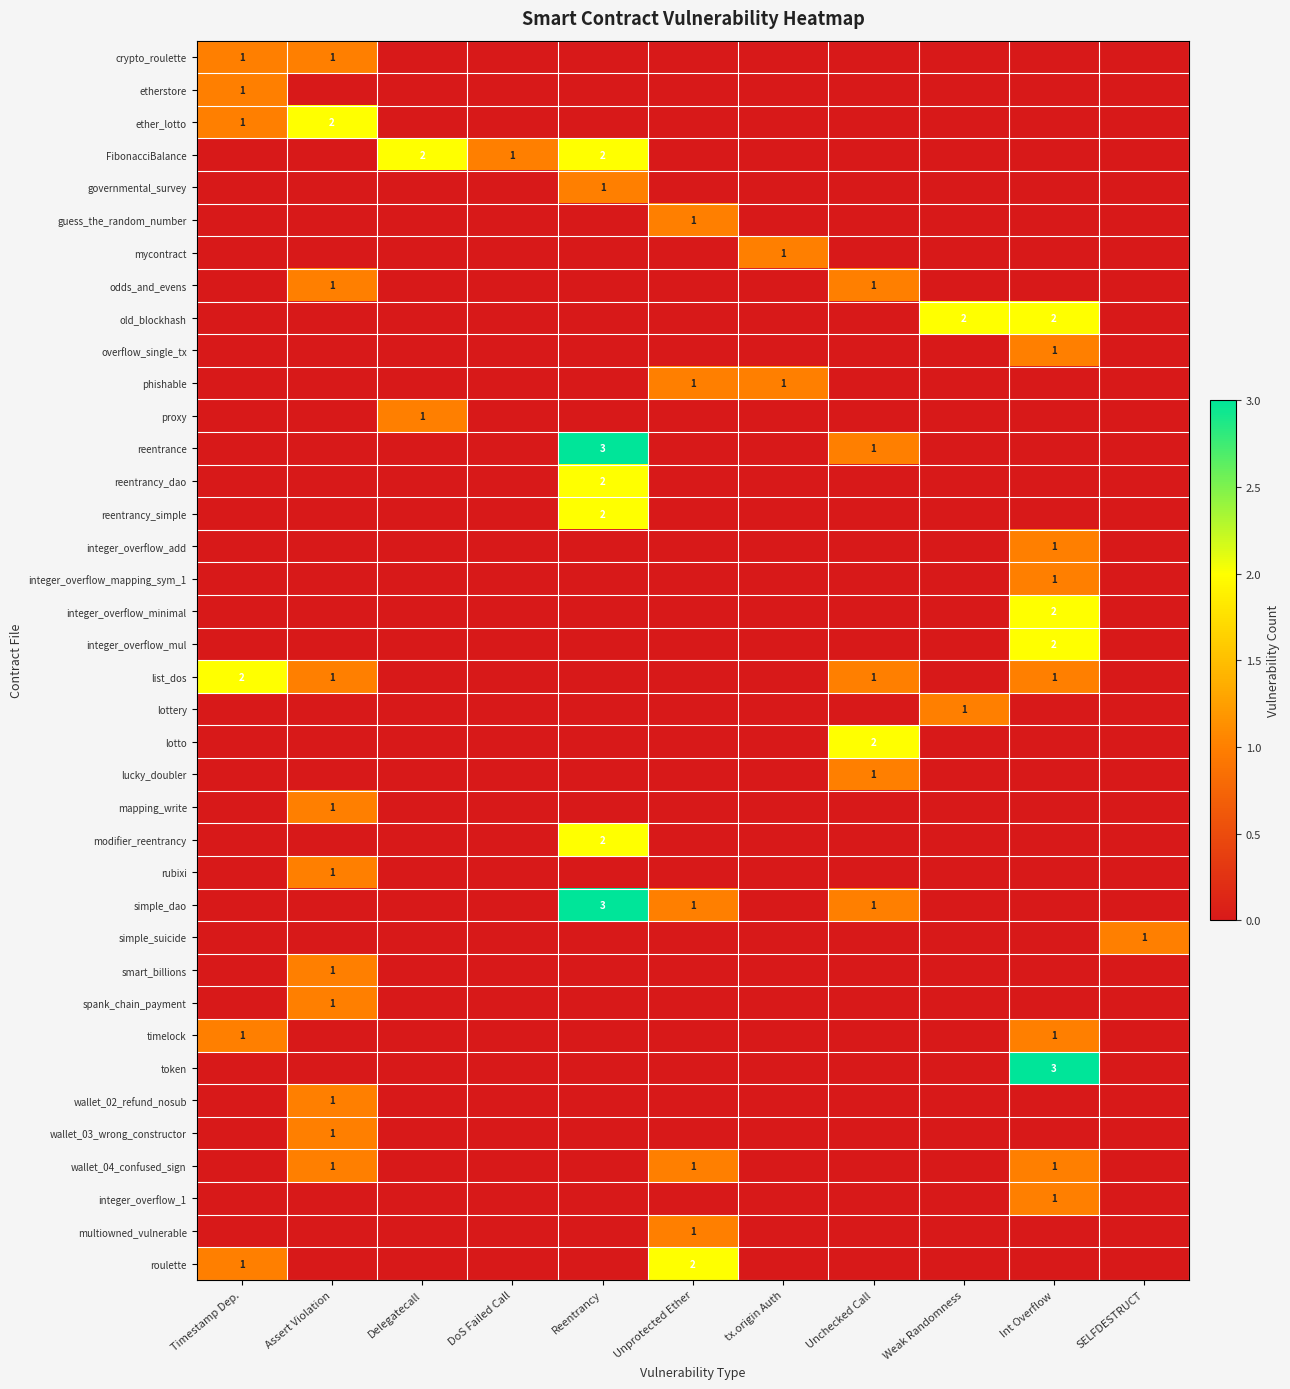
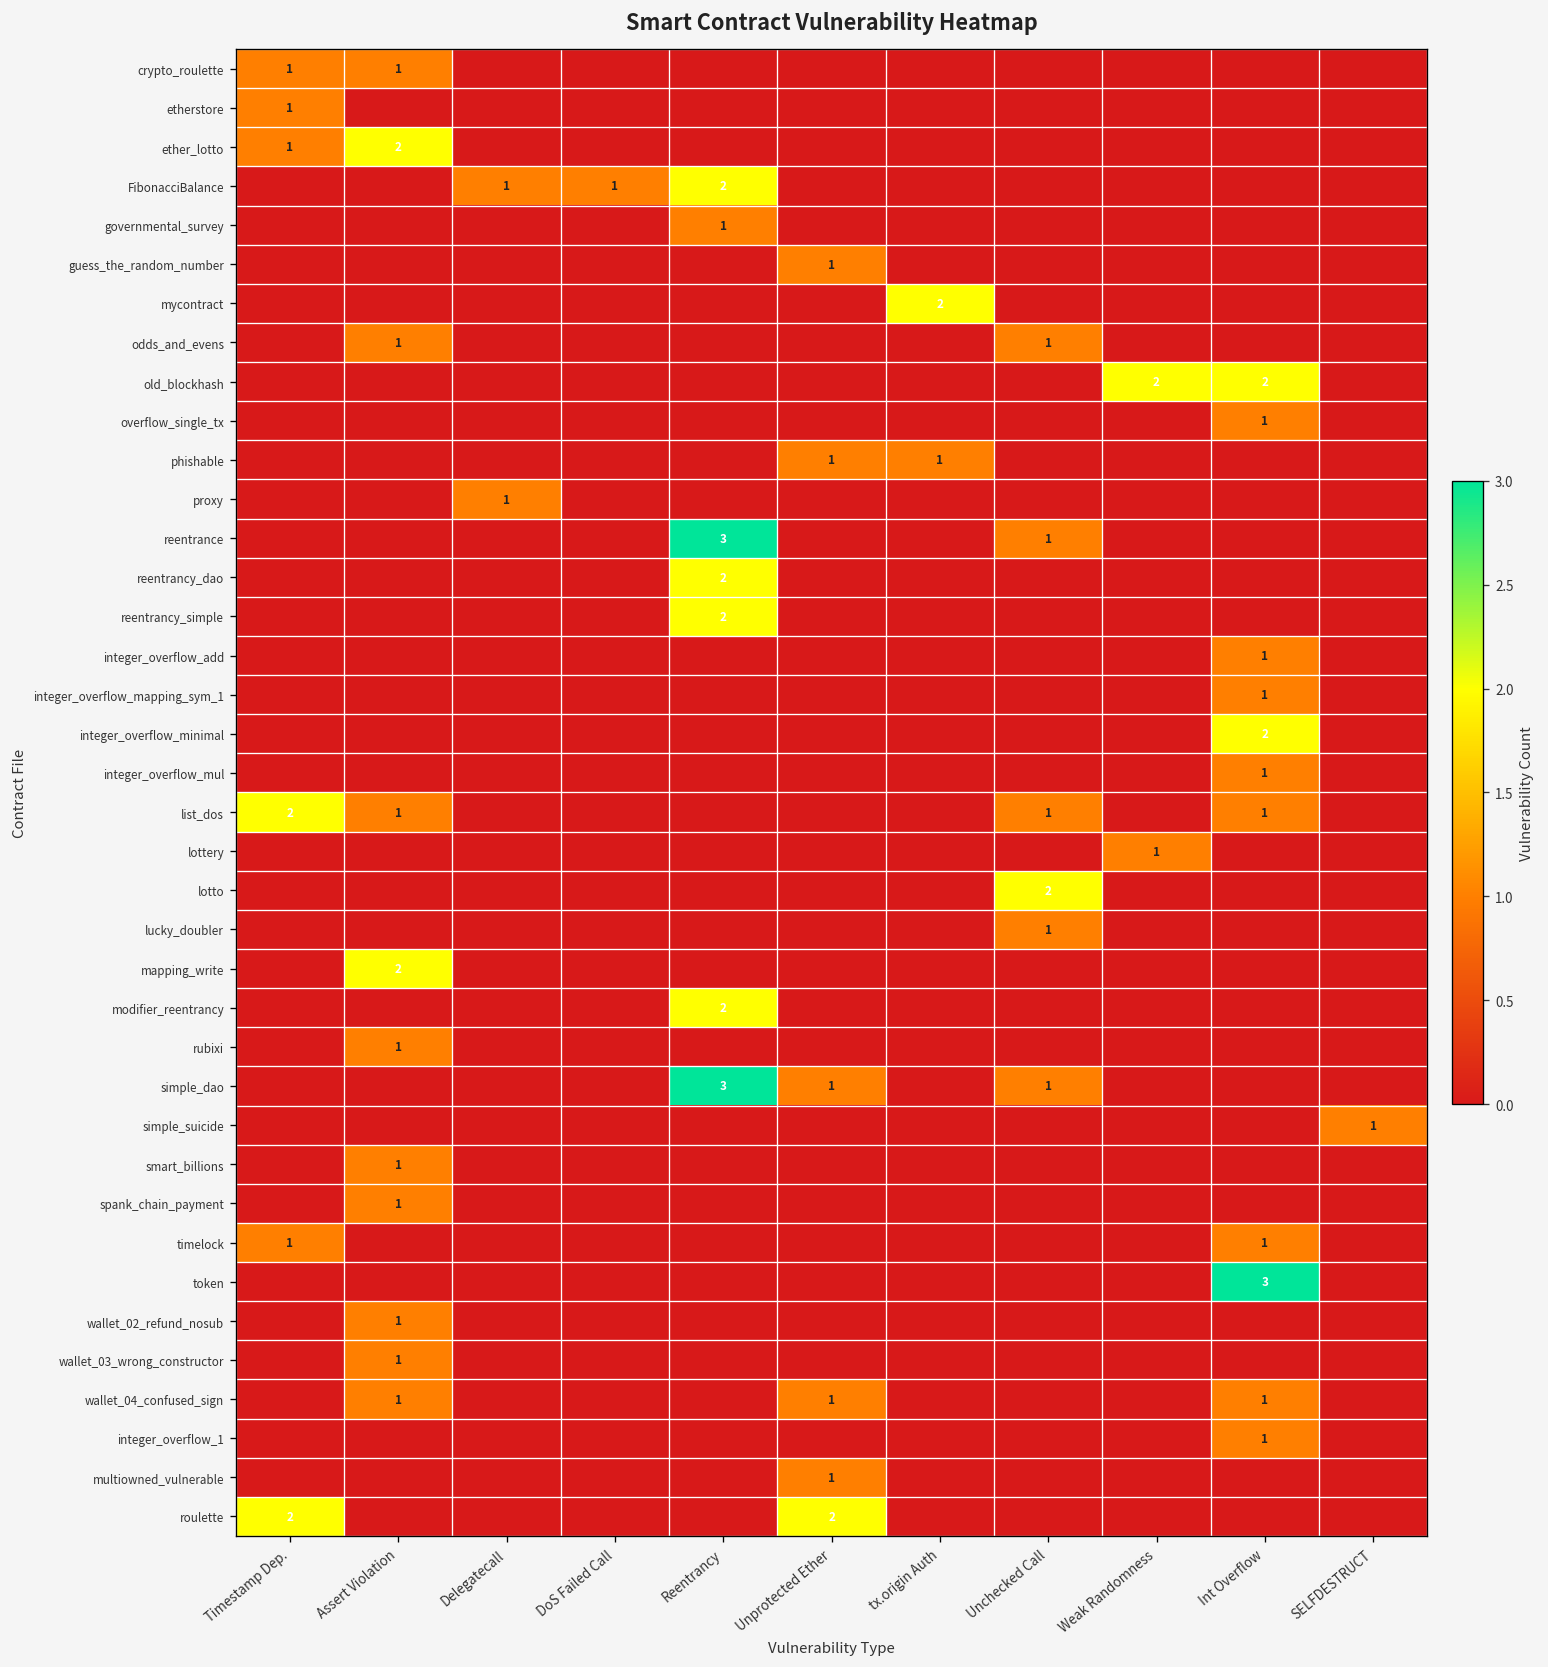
FibonacciBalance, Delegatecall: 2 -> 1
mycontract, tx.origin Auth: 1 -> 2
integer_overflow_mul, Int Overflow: 2 -> 1
mapping_write, Assert Violation: 1 -> 2
roulette, Timestamp Dep.: 1 -> 2
